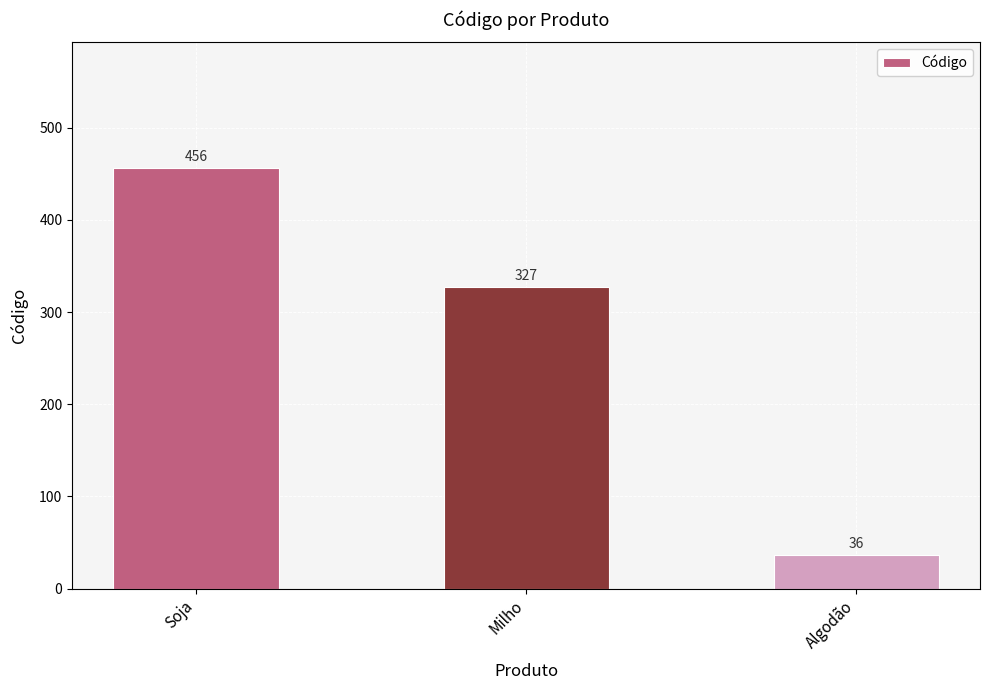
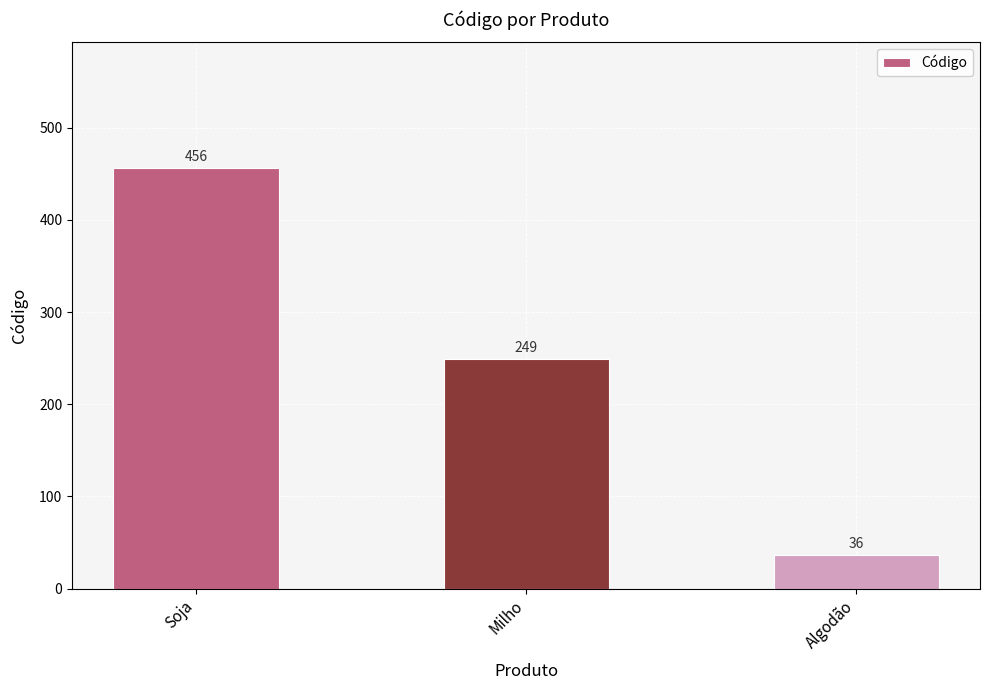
Milho: 327 -> 249
